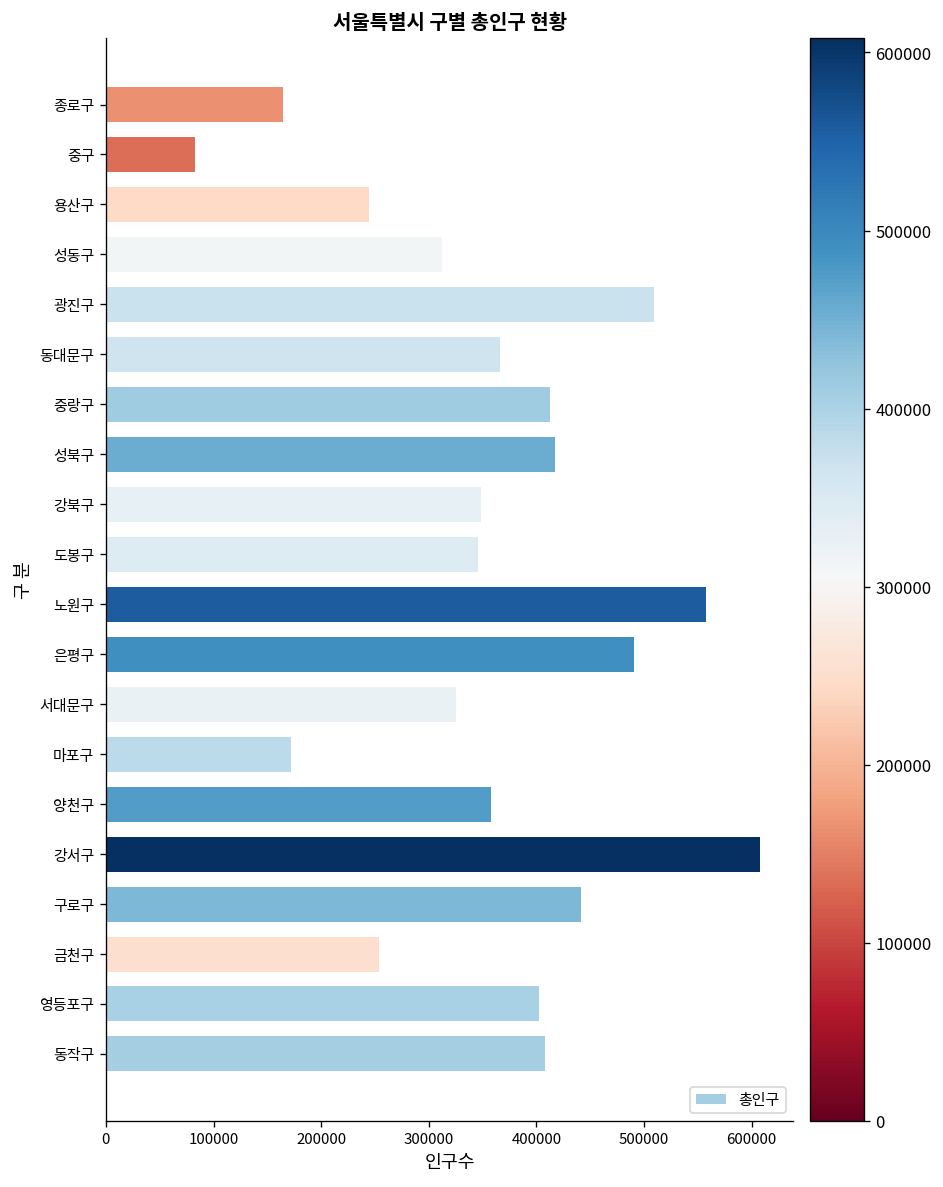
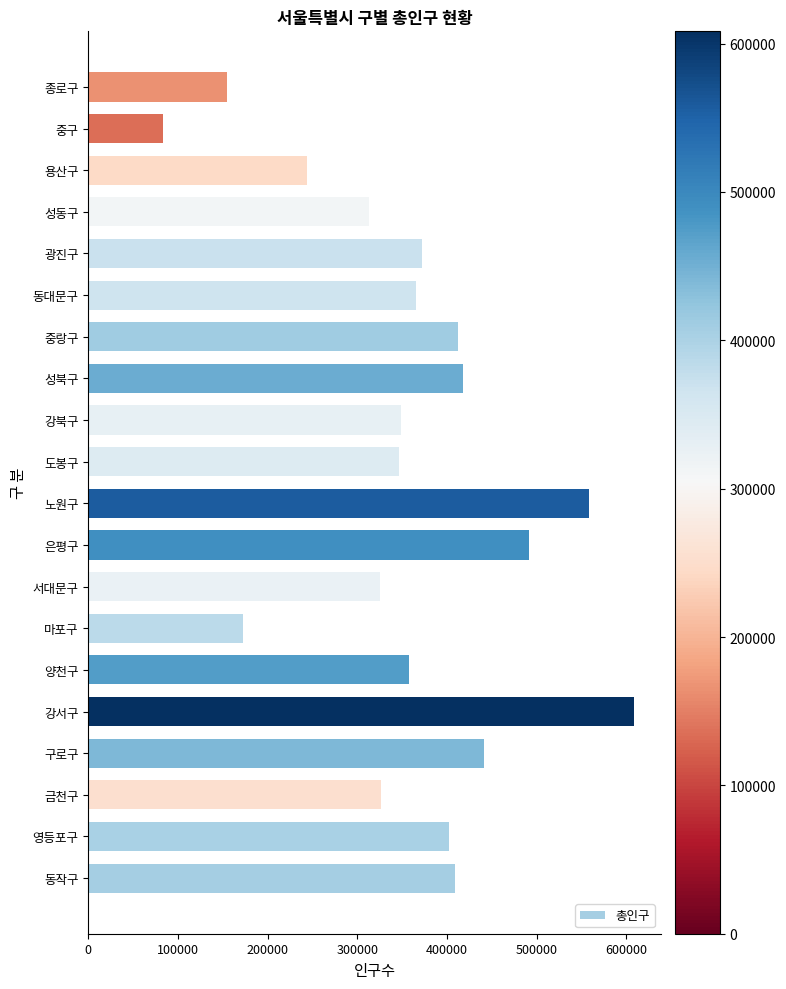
종로구: 160000 -> 150000
광진구: 510000 -> 370000
금천구: 250000 -> 330000
